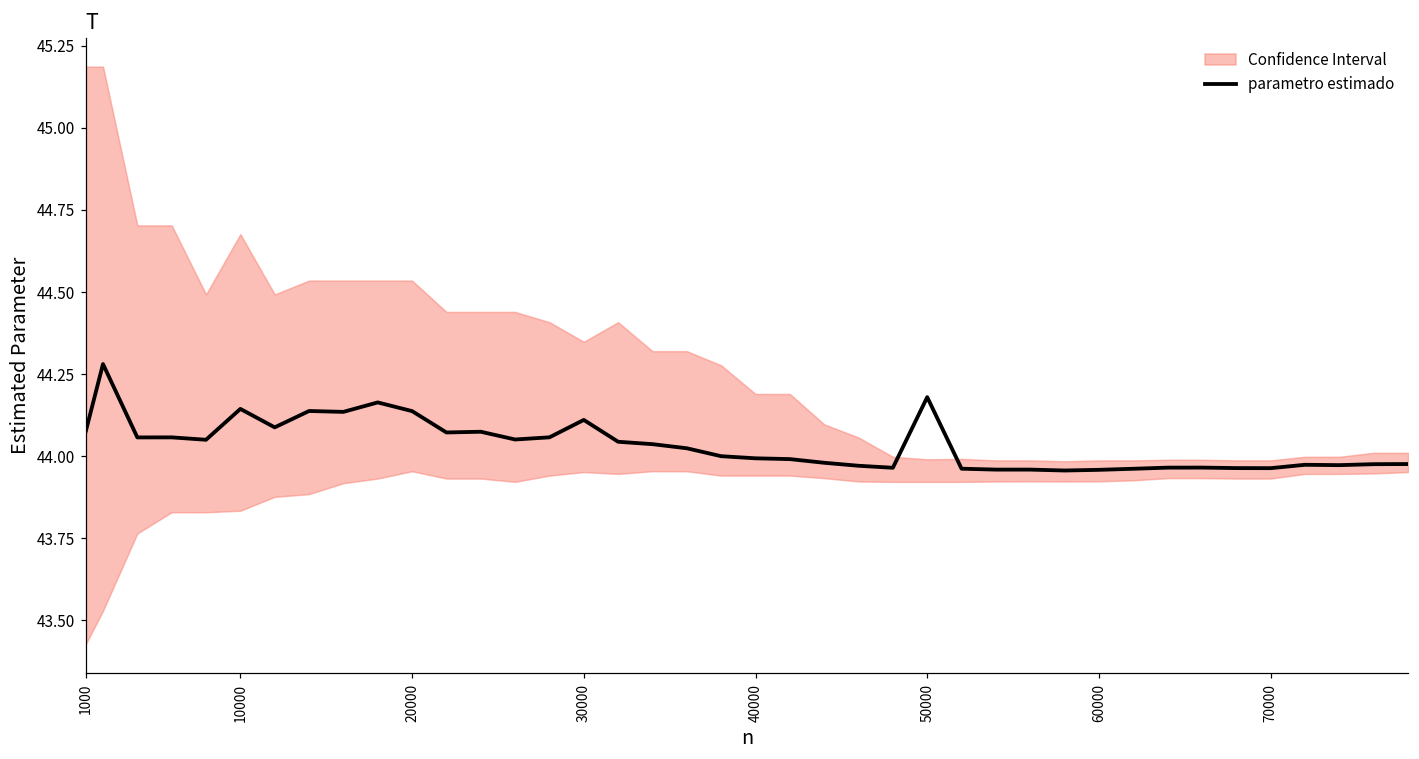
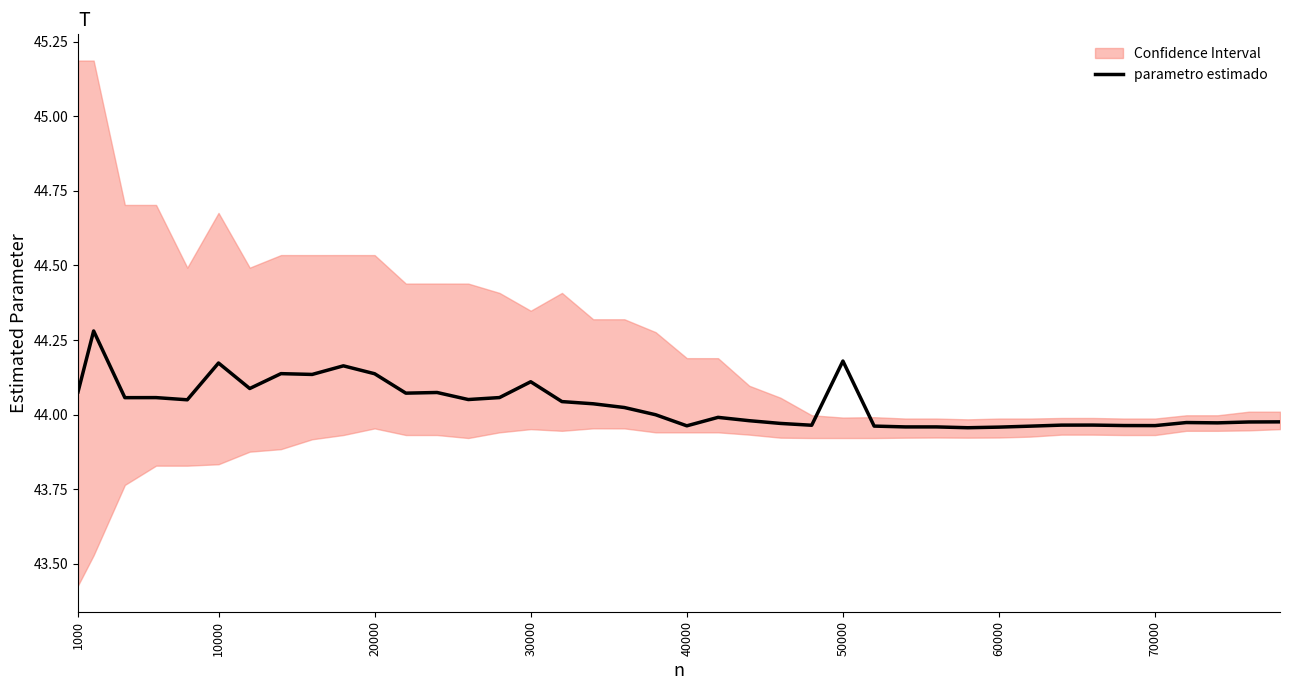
parametro estimado, 10000: 44.14 -> 44.17
parametro estimado, 40000: 43.99 -> 43.96
